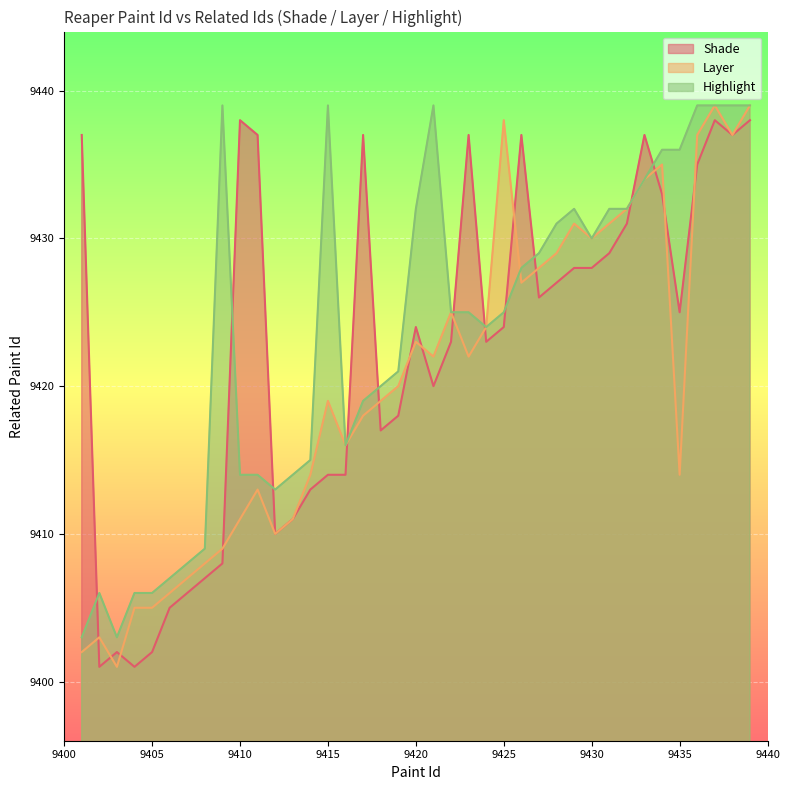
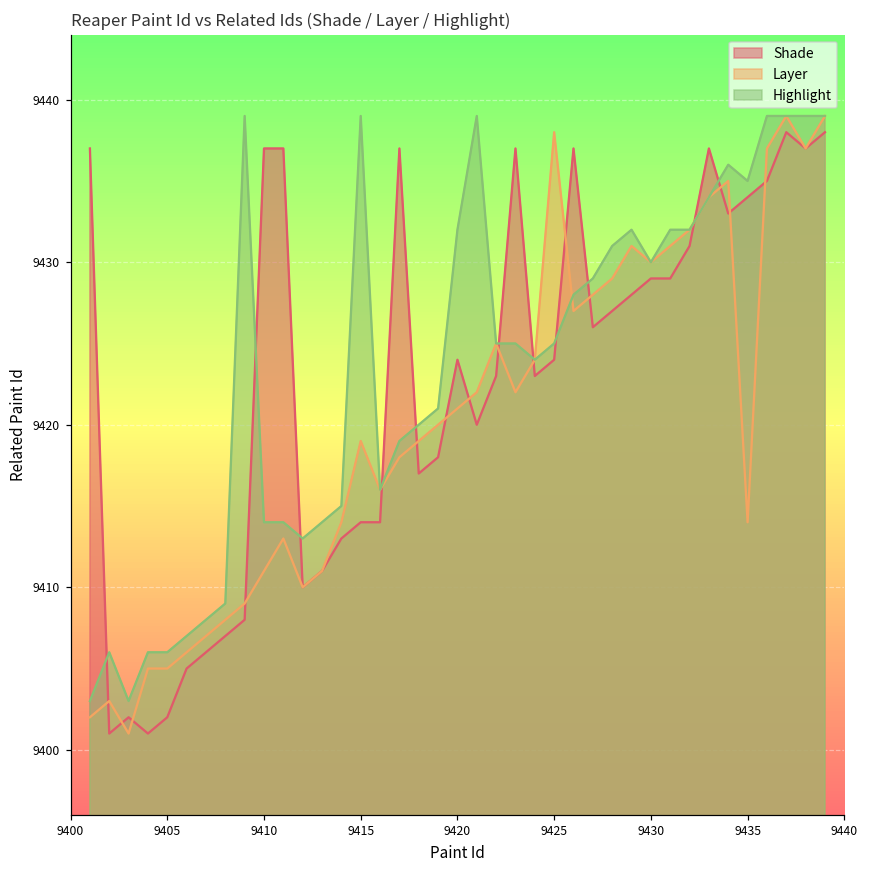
Shade, 9410: 9438 -> 9437
Layer, 9420: 9423 -> 9421
Shade, 9430: 9428 -> 9429
Shade, 9435: 9425 -> 9434
Highlight, 9435: 9436 -> 9435
